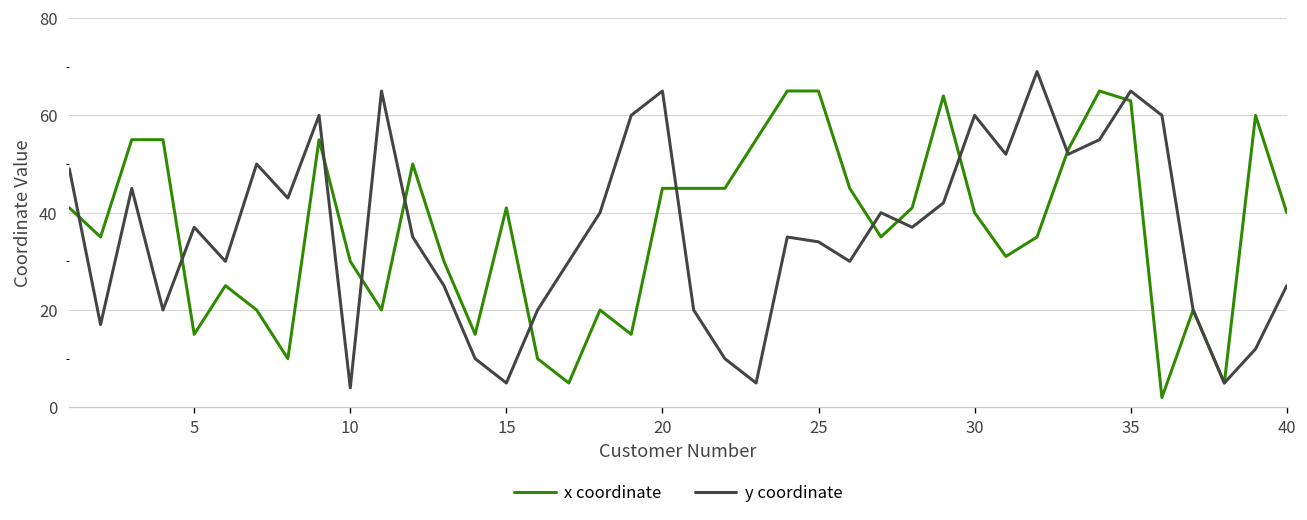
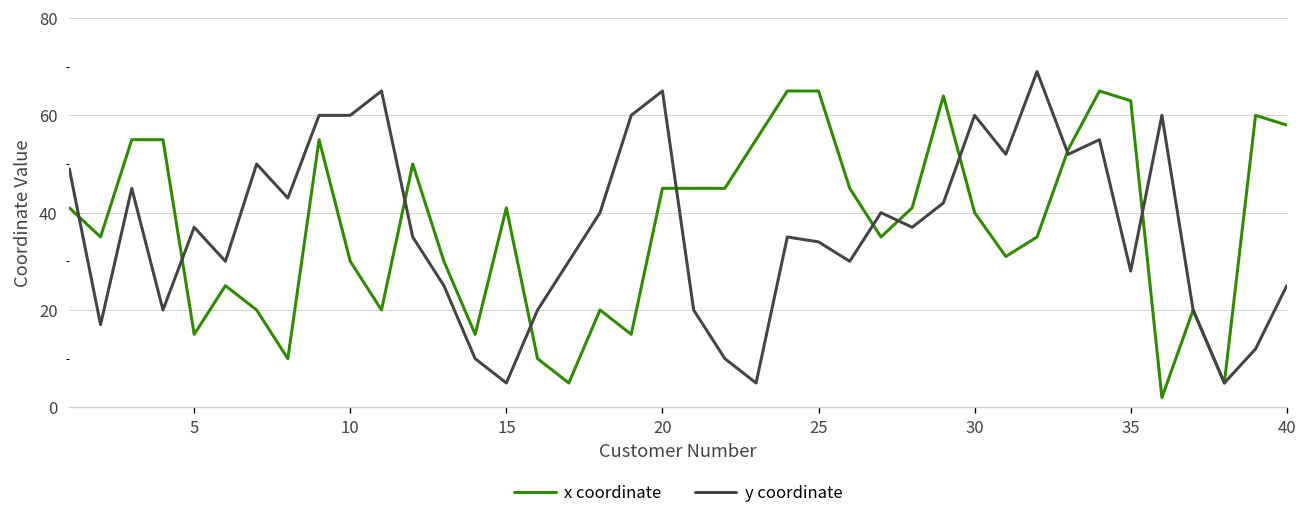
y coordinate, 10: 4 -> 60
y coordinate, 35: 65 -> 28
x coordinate, 40: 40 -> 58
